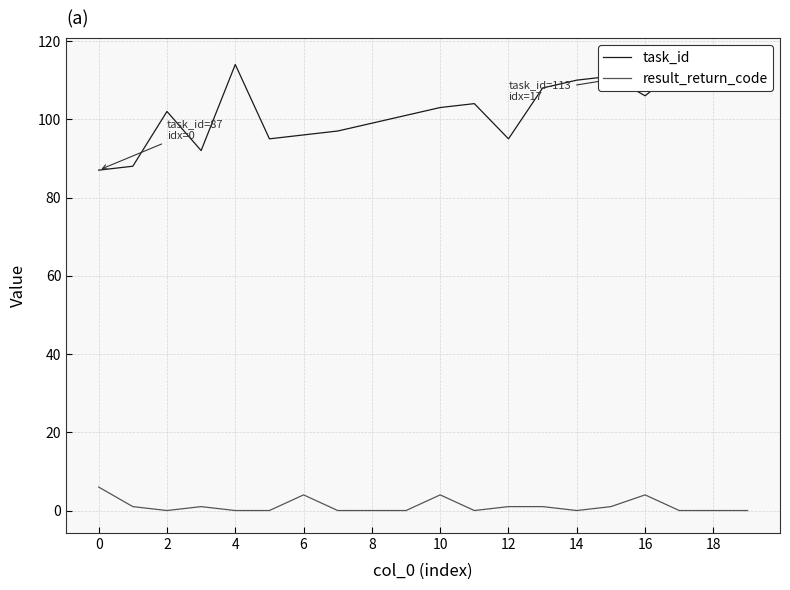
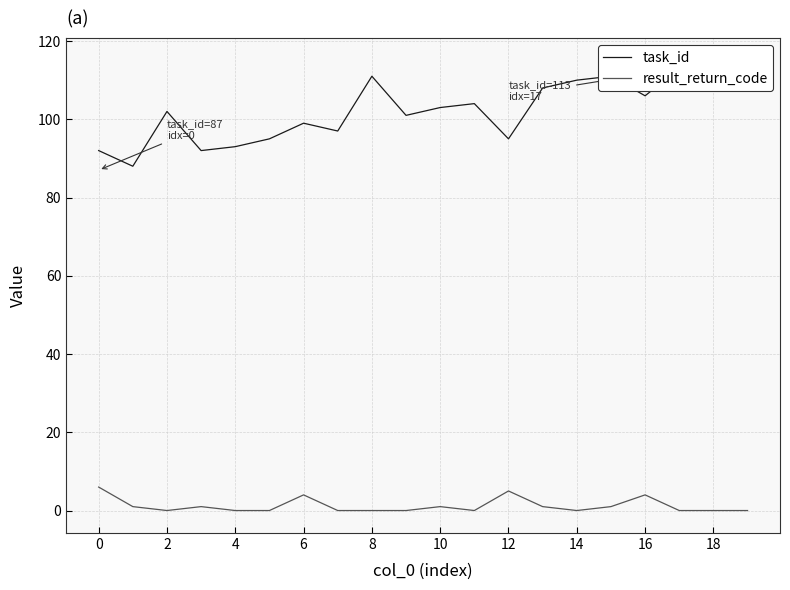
task_id, 0: 87 -> 92
task_id, 4: 114 -> 93
task_id, 6: 96 -> 99
task_id, 8: 99 -> 111
result_return_code, 10: 4 -> 1
result_return_code, 12: 1 -> 5
